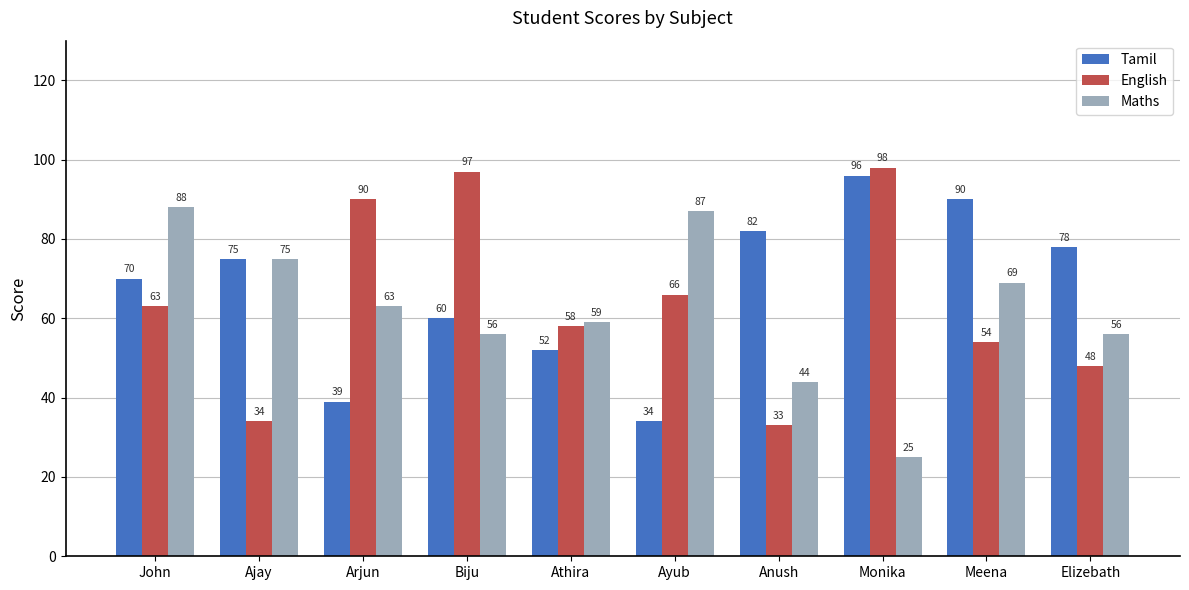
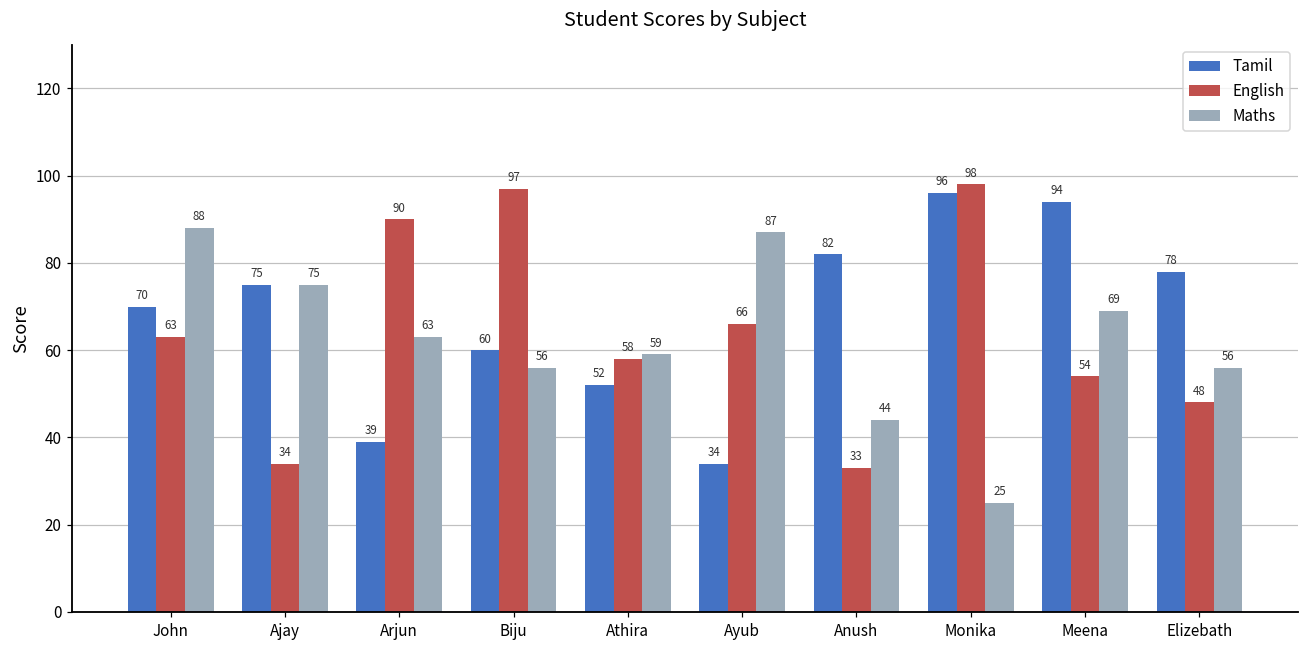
Tamil, Meena: 90 -> 94
